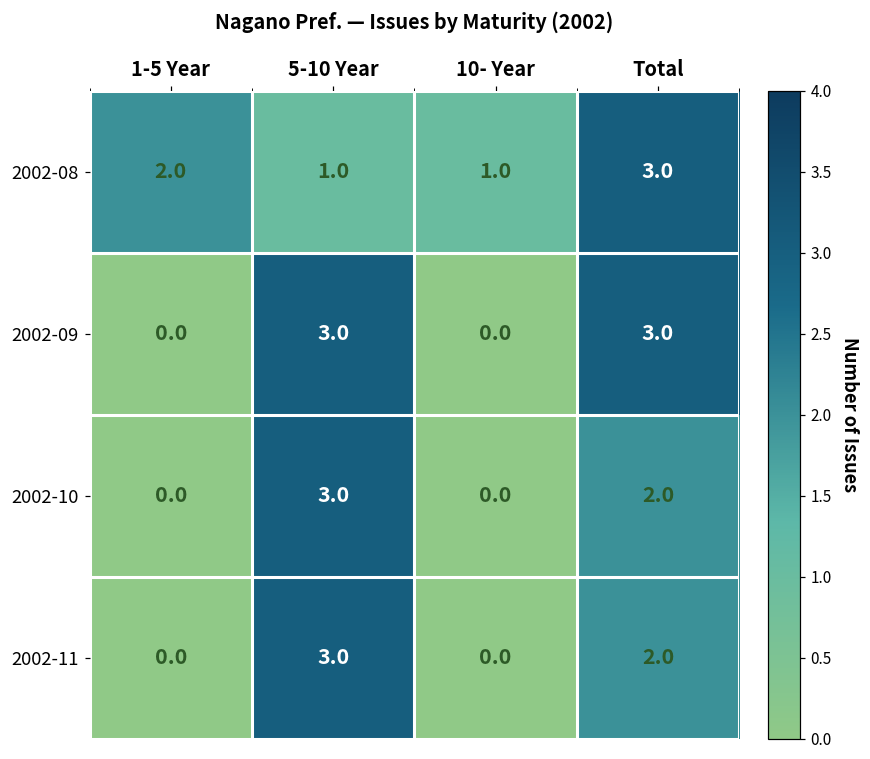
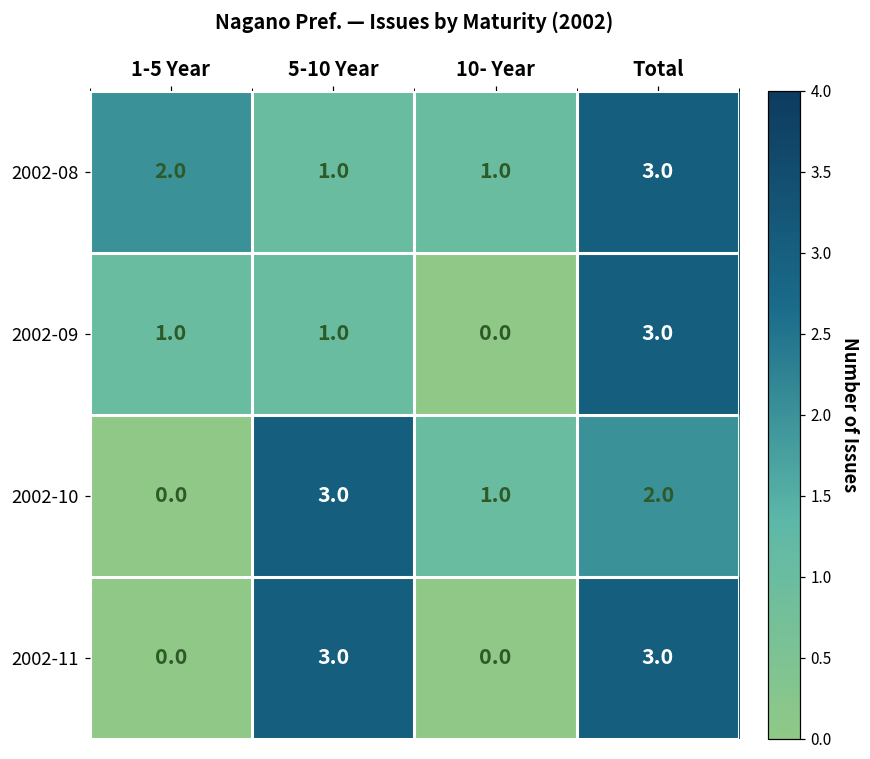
2002-09, 1-5 Year: 0.0 -> 1.0
2002-09, 5-10 Year: 3.0 -> 1.0
2002-10, 10- Year: 0.0 -> 1.0
2002-11, Total: 2.0 -> 3.0
